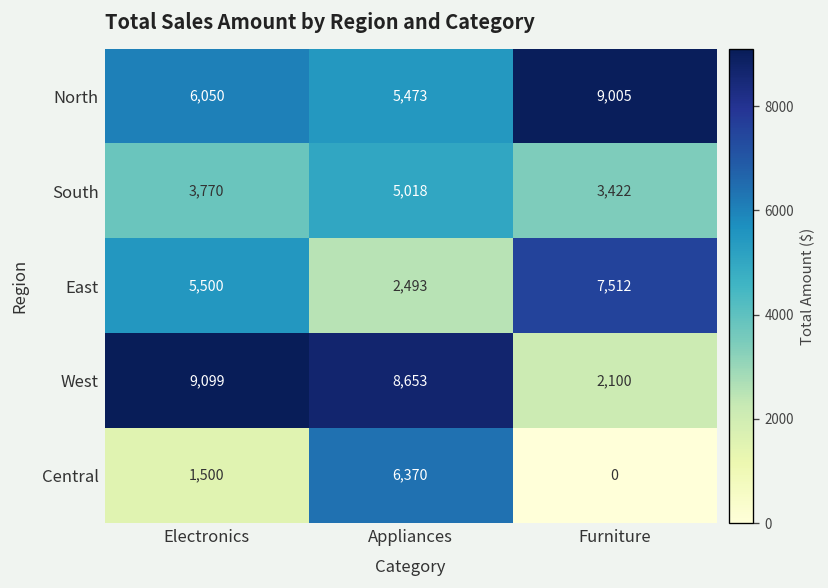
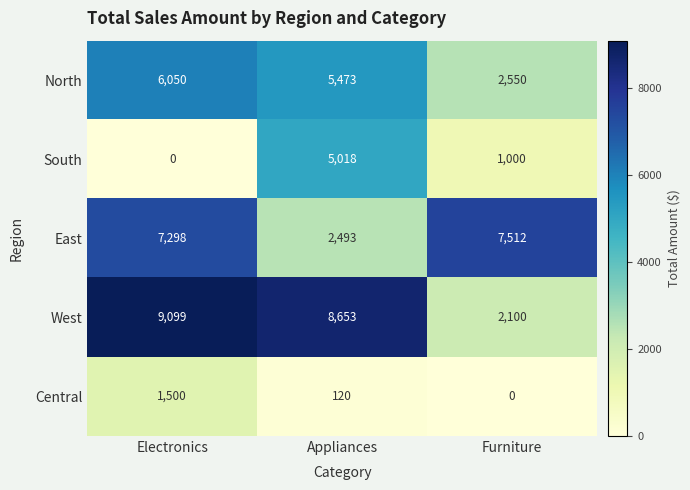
North, Furniture: 9,005 -> 2,550
South, Electronics: 3,770 -> 0
South, Furniture: 3,422 -> 1,000
East, Electronics: 5,500 -> 7,298
Central, Appliances: 6,370 -> 120
